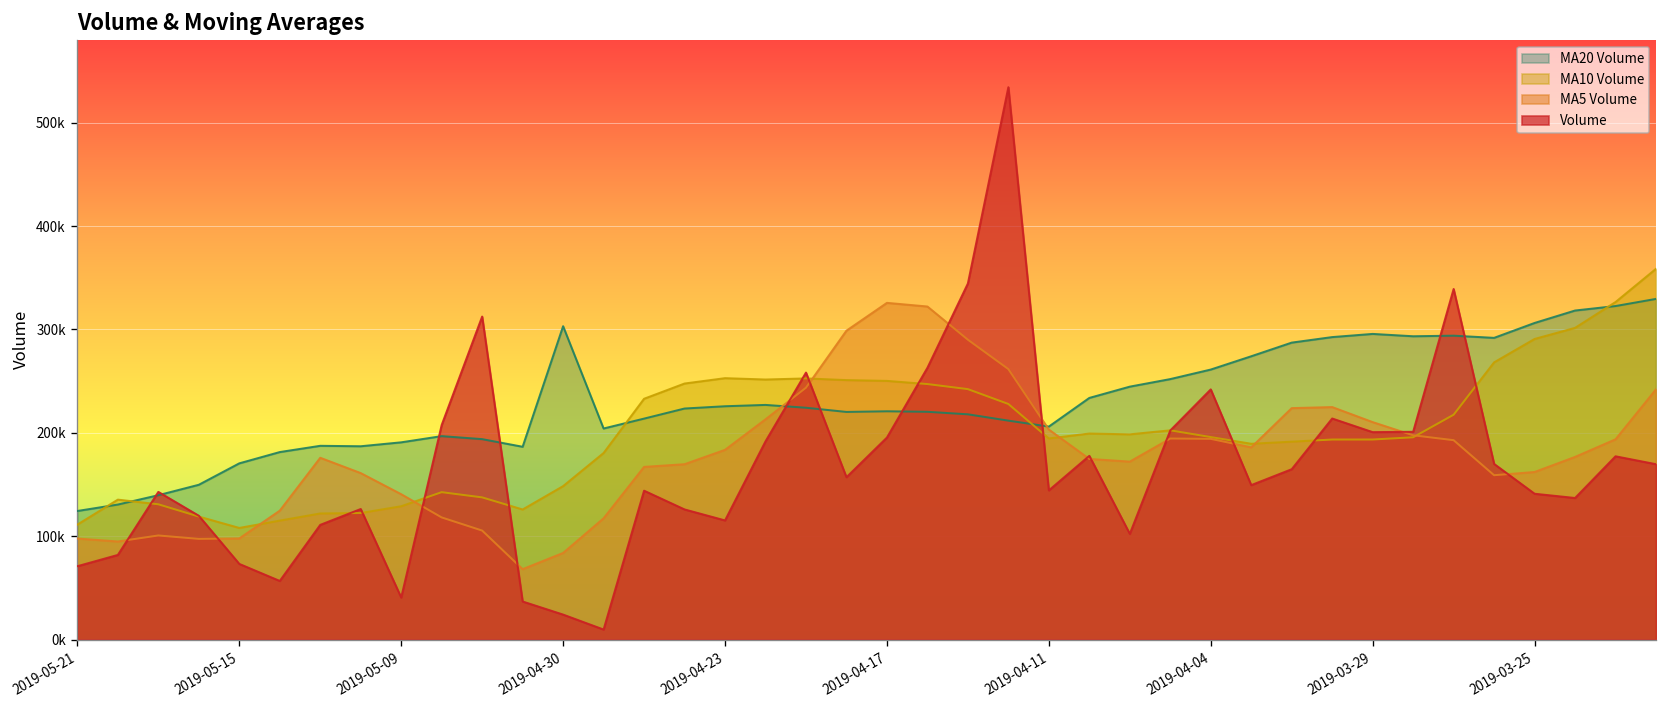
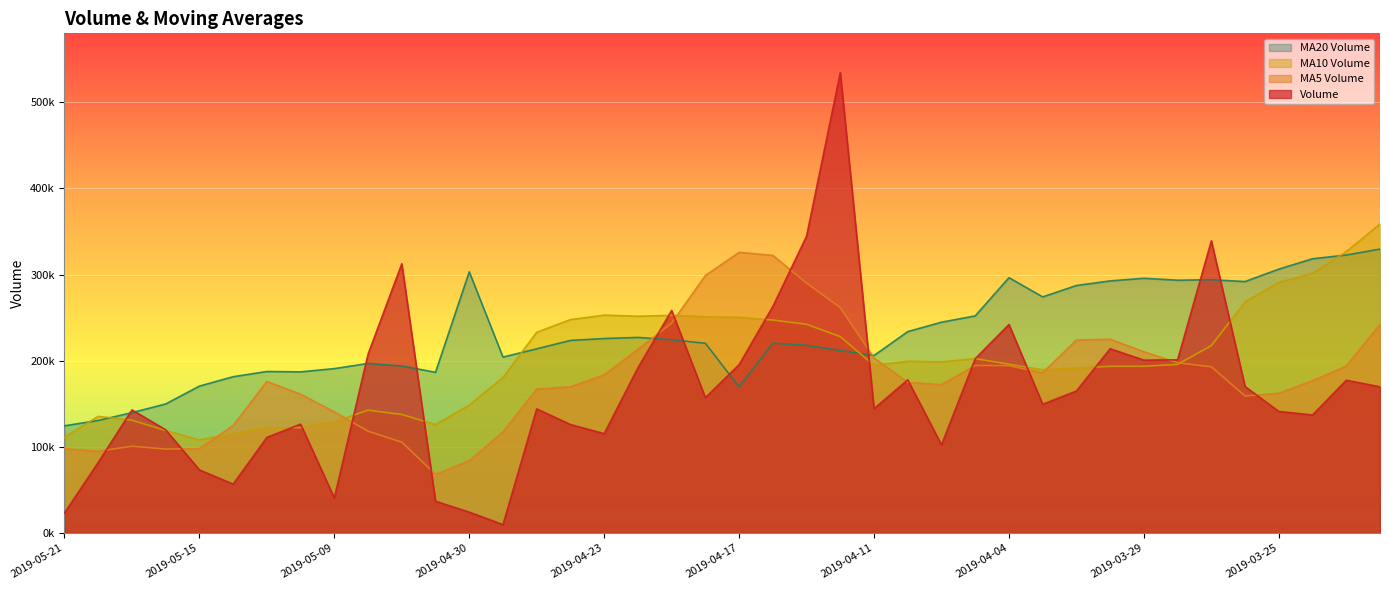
Volume, 2019-05-21: 70000 -> 20000
MA20 Volume, 2019-04-17: 220000 -> 170000
MA20 Volume, 2019-04-04: 260000 -> 300000
